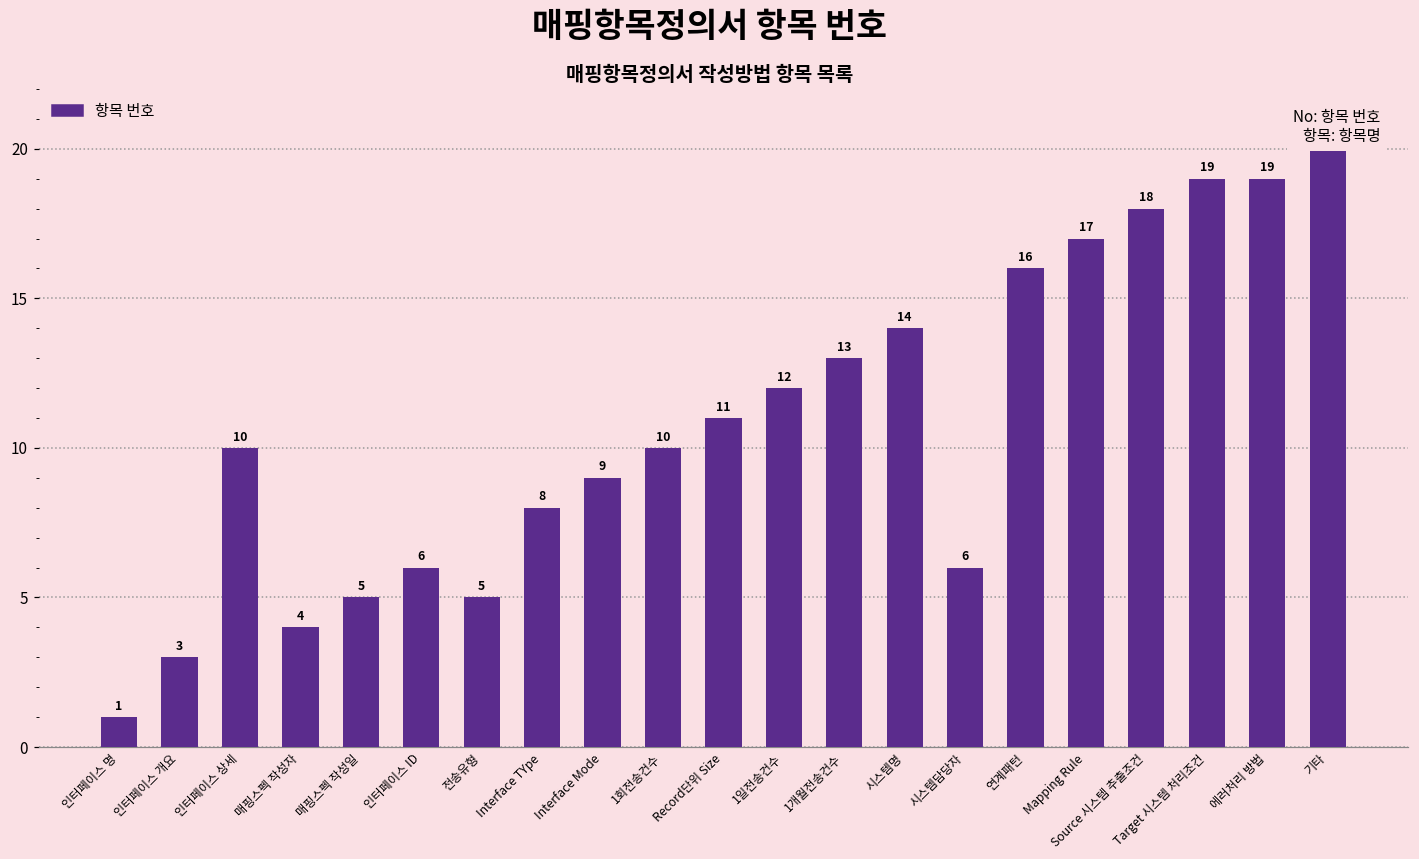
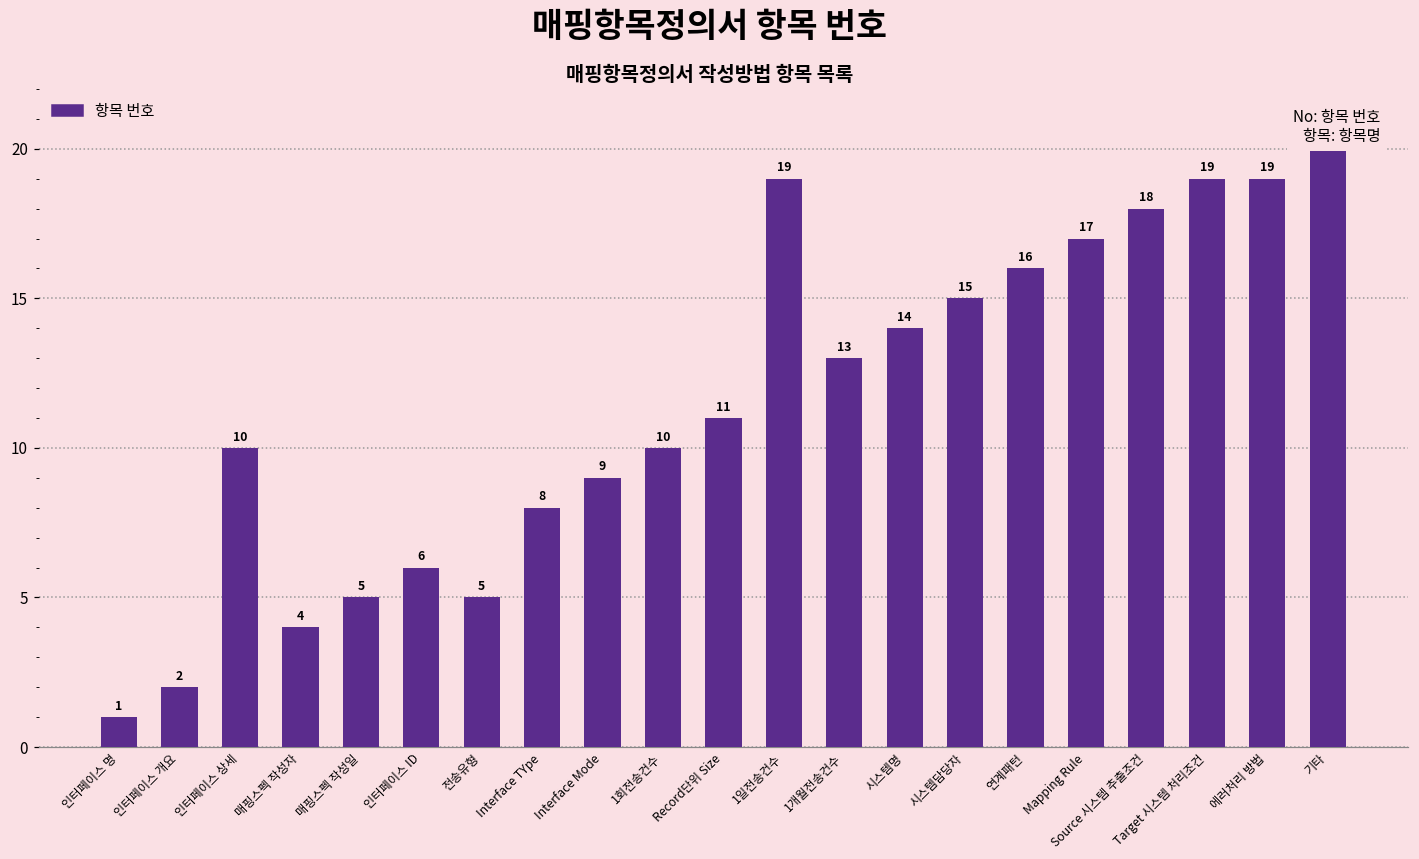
인터페이스 개요: 3 -> 2
1일전송건수: 12 -> 19
시스템담당자: 6 -> 15
